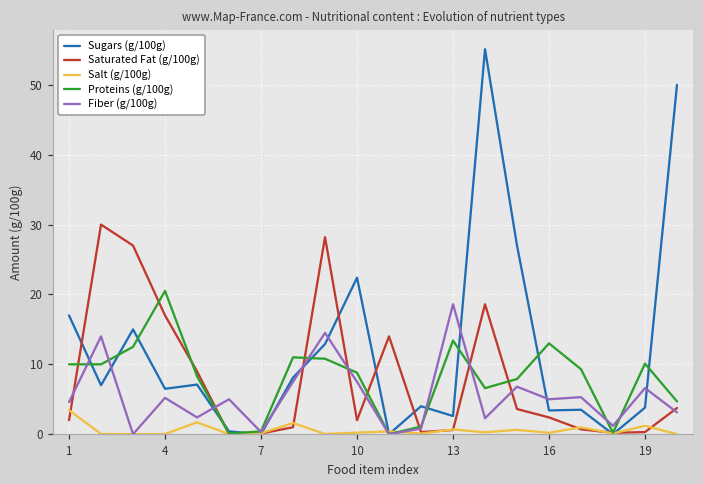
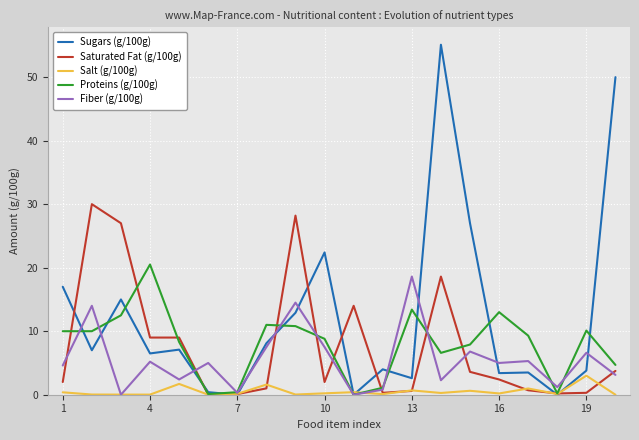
Salt (g/100g), 1: 3 -> 0
Saturated Fat (g/100g), 4: 17 -> 9
Salt (g/100g), 19: 1 -> 3
